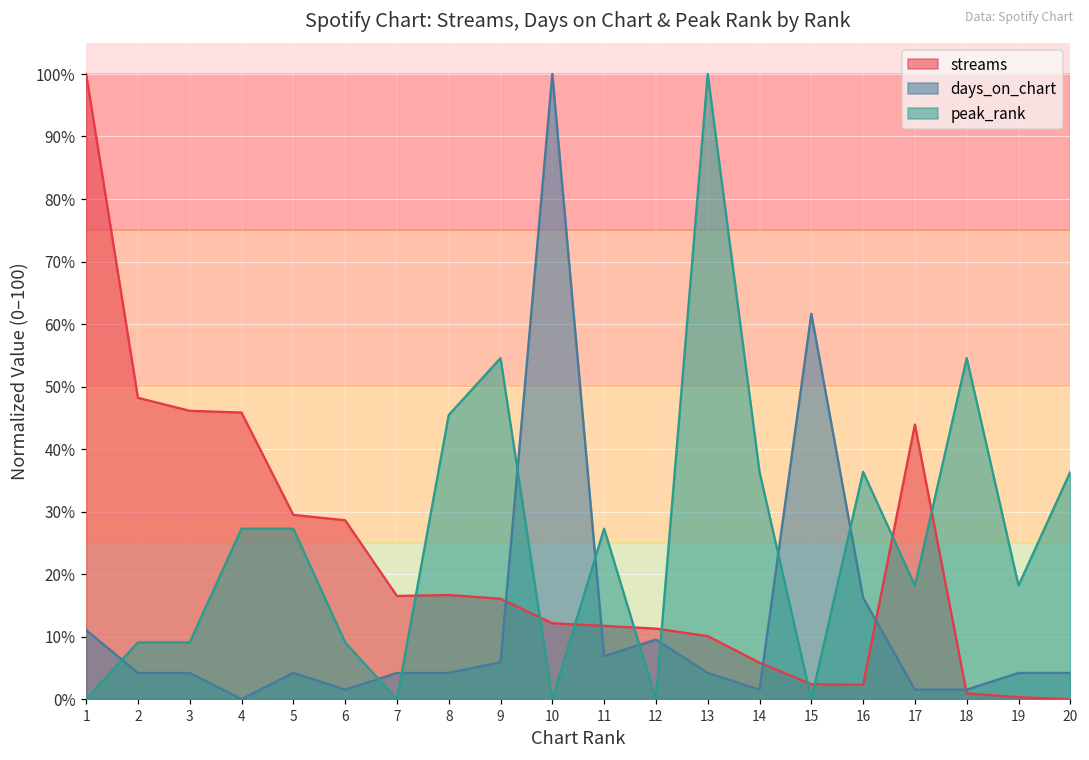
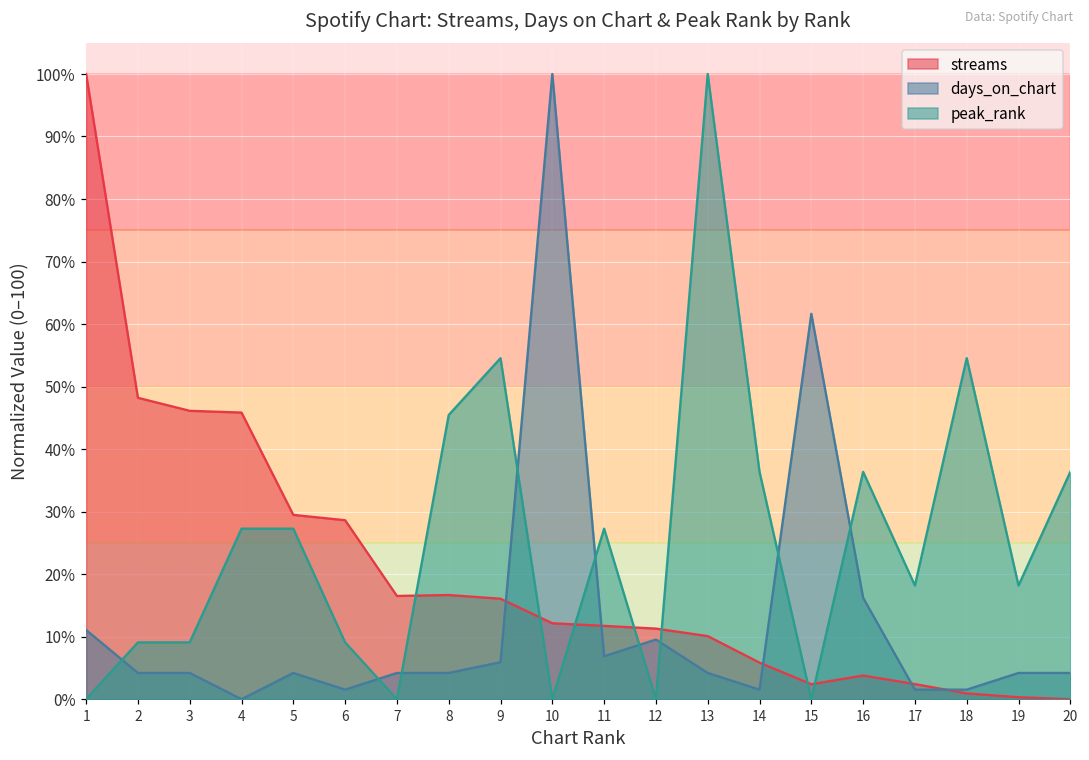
streams, 16: 2% -> 4%
streams, 17: 44% -> 2%
